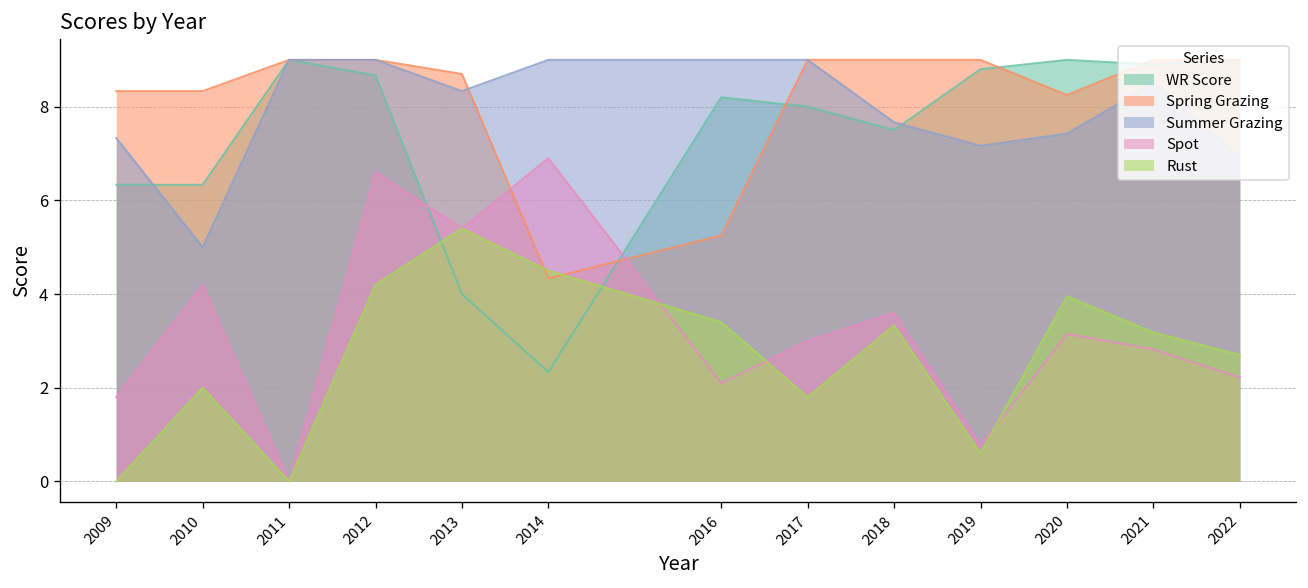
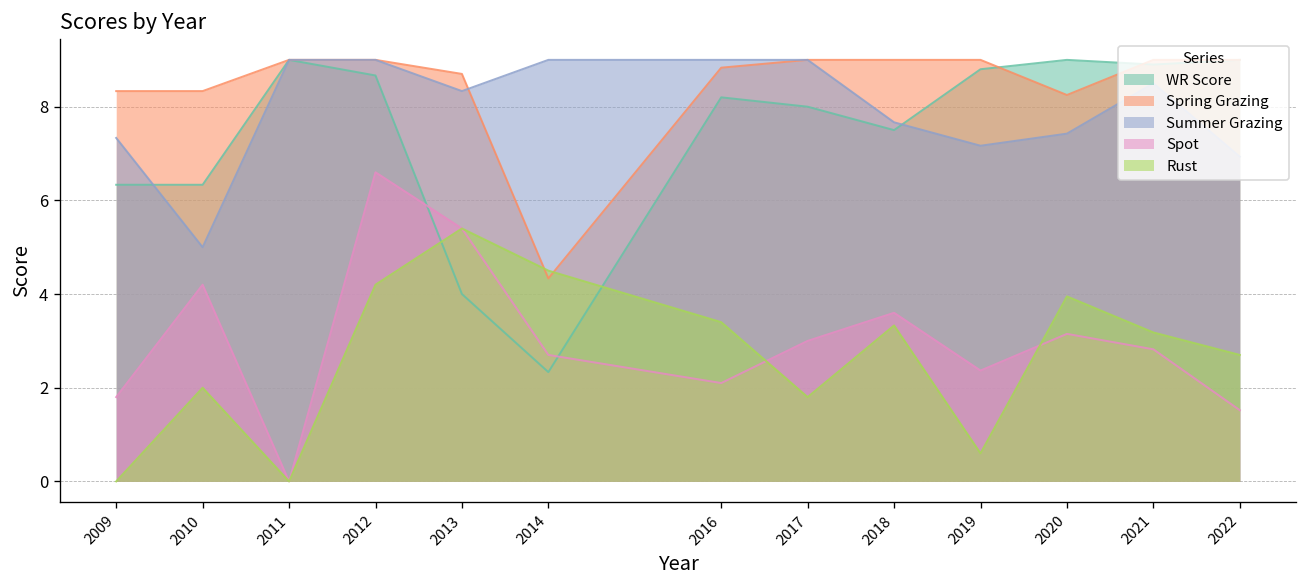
Spot, 2014: 6.9 -> 2.7
Spring Grazing, 2016: 5.2 -> 8.8
Spot, 2019: 0.8 -> 2.4
Spot, 2022: 2.2 -> 1.5
